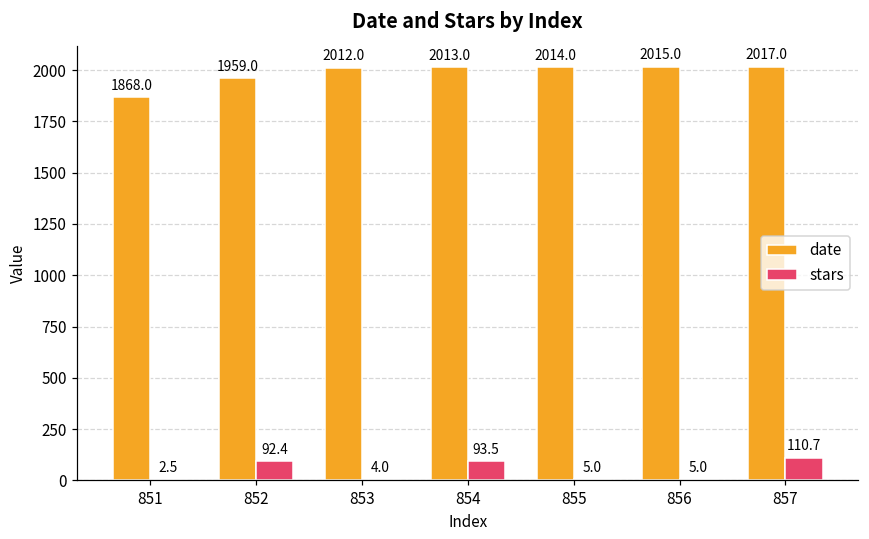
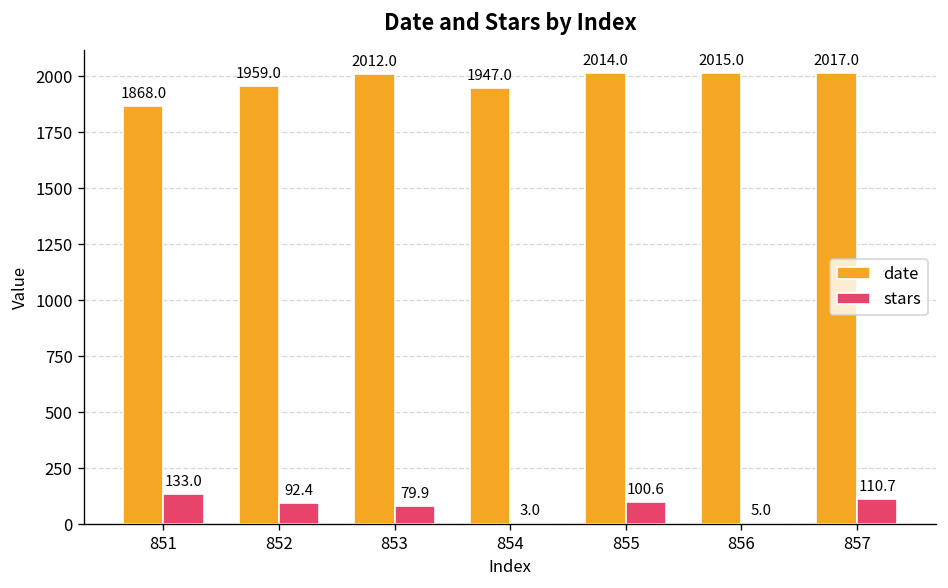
stars, 851: 2.5 -> 133.0
stars, 853: 4.0 -> 79.9
date, 854: 2013.0 -> 1947.0
stars, 854: 93.5 -> 3.0
stars, 855: 5.0 -> 100.6
